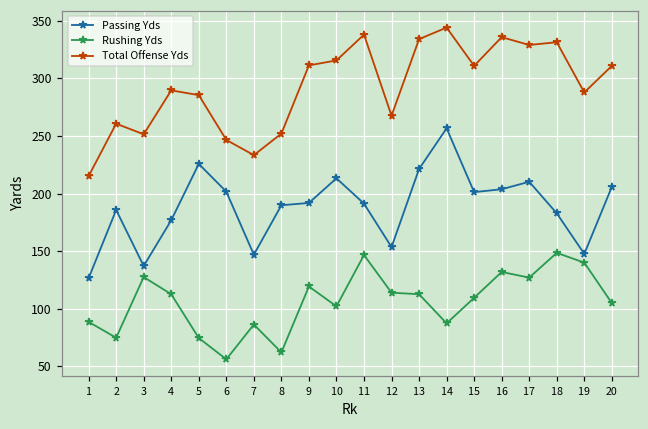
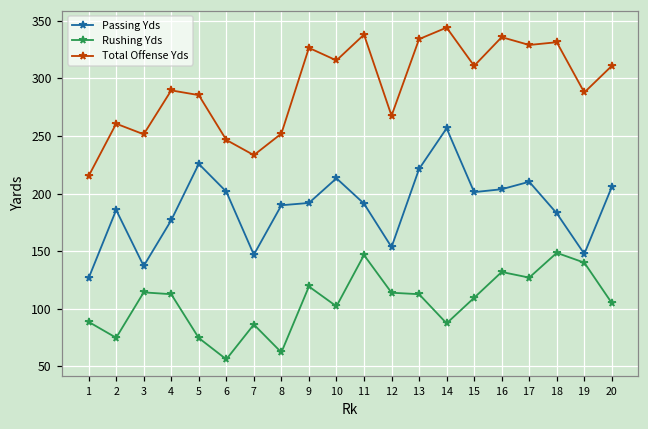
Rushing Yds, 3: 128 -> 114
Total Offense Yds, 9: 311 -> 327
